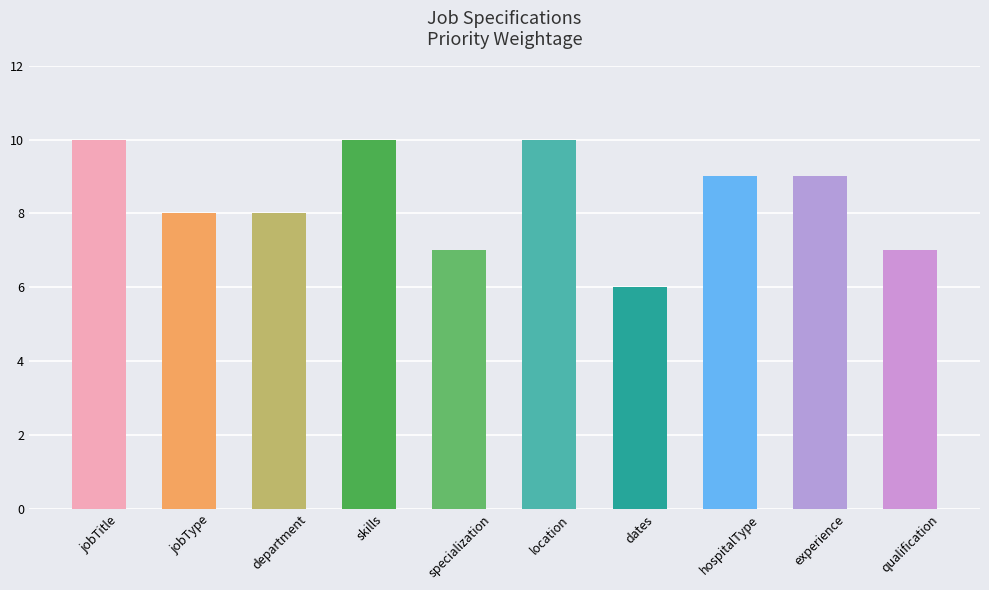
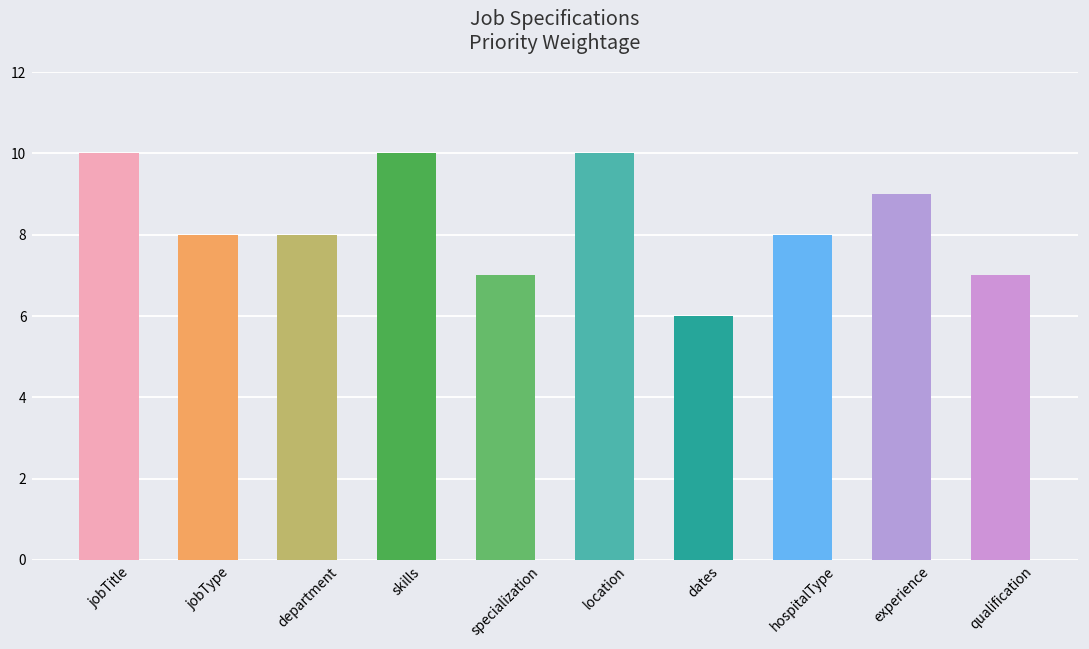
hospitalType: 9 -> 8
